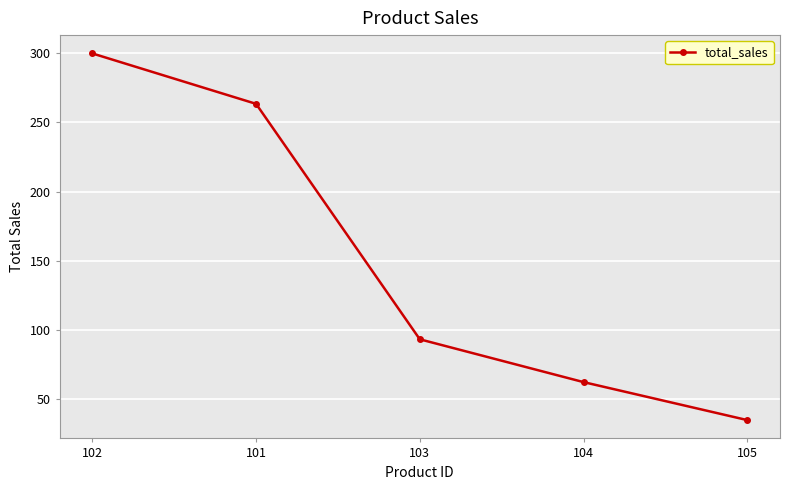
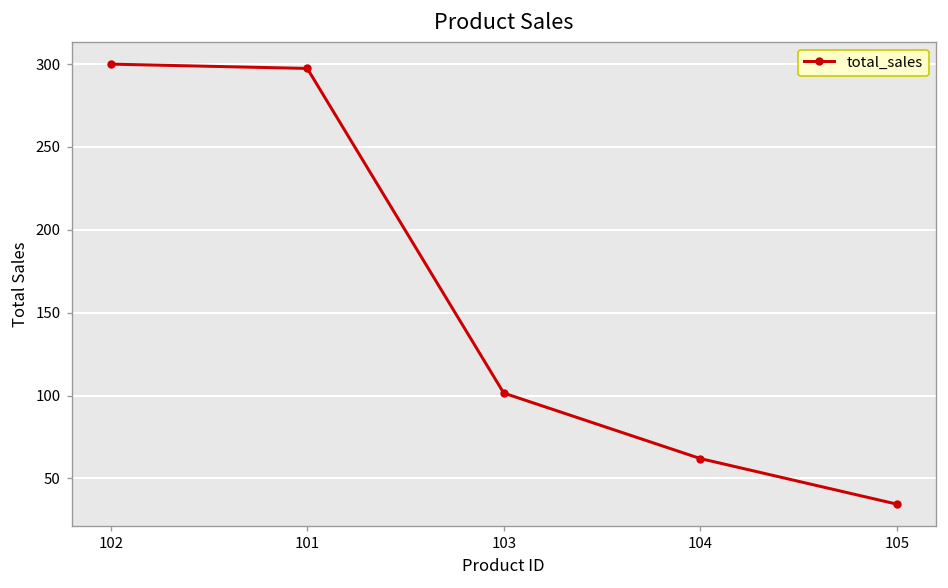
101: 264 -> 297
103: 93 -> 102
